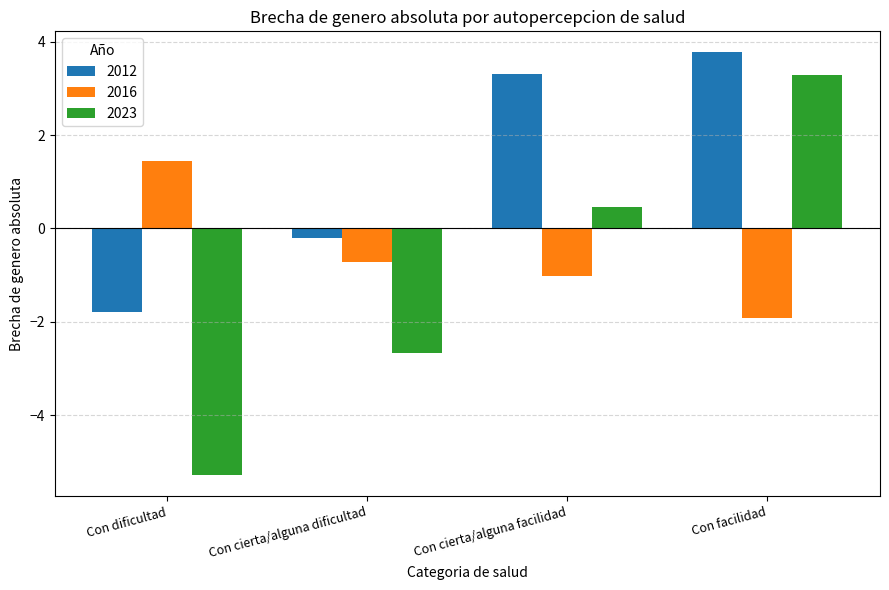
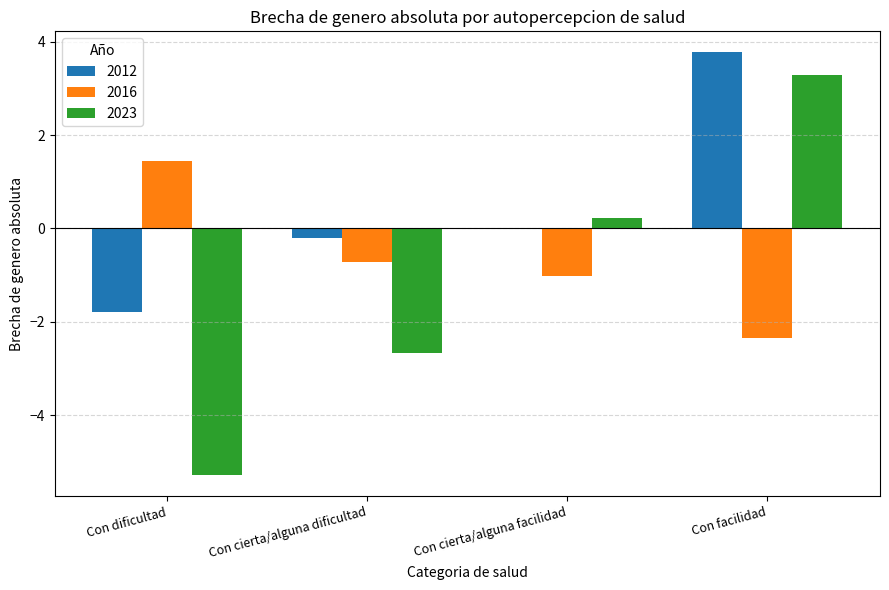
2012, Con cierta/alguna facilidad: 3.3 -> 0.0
2023, Con cierta/alguna facilidad: 0.5 -> 0.2
2016, Con facilidad: -1.9 -> -2.4
